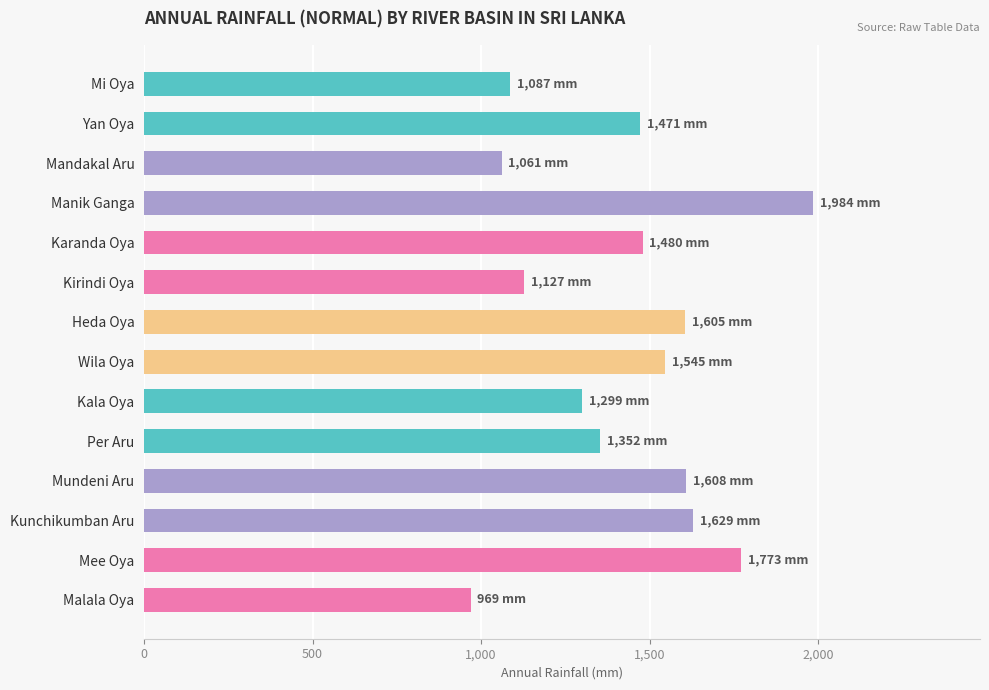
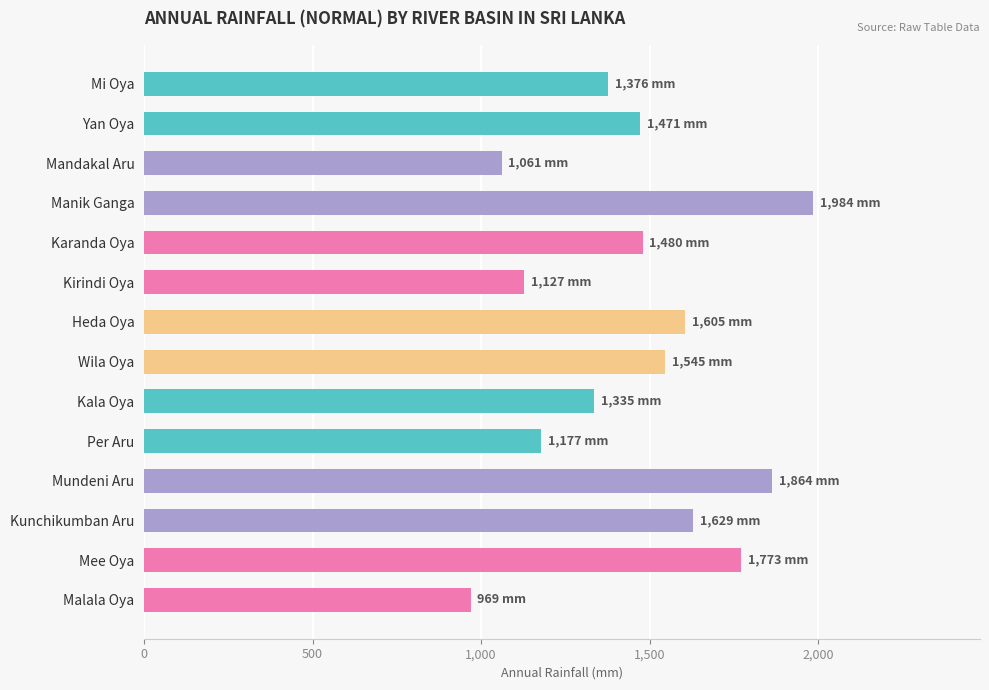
Mi Oya: 1,087 -> 1,376
Kala Oya: 1,299 -> 1,335
Per Aru: 1,352 -> 1,177
Mundeni Aru: 1,608 -> 1,864
